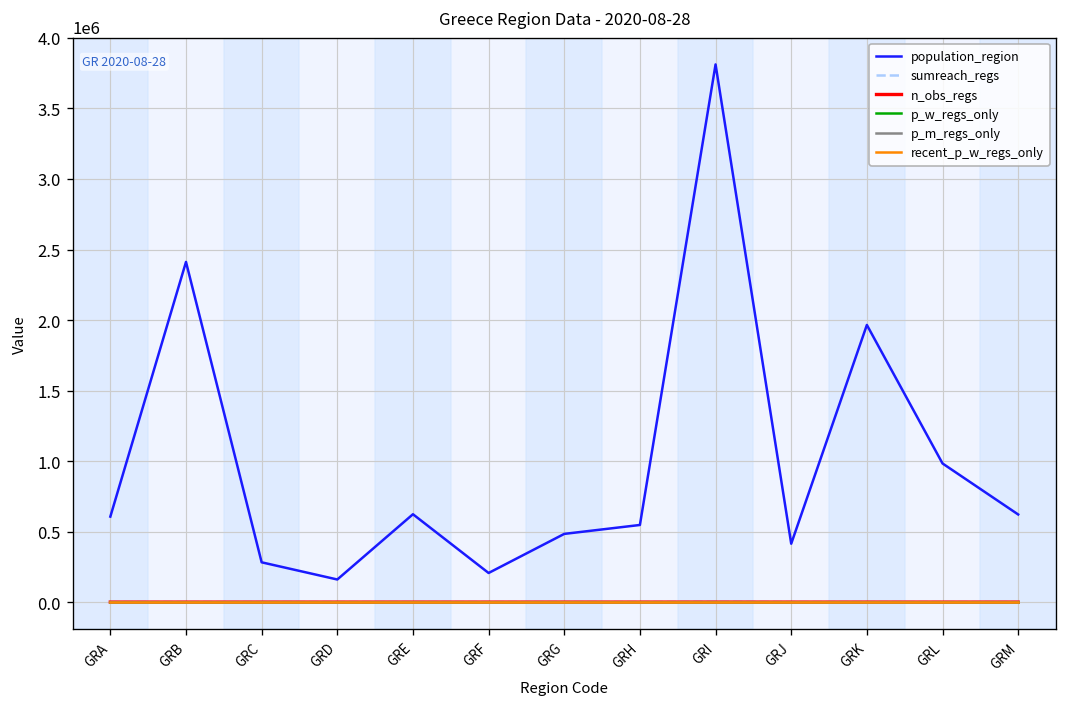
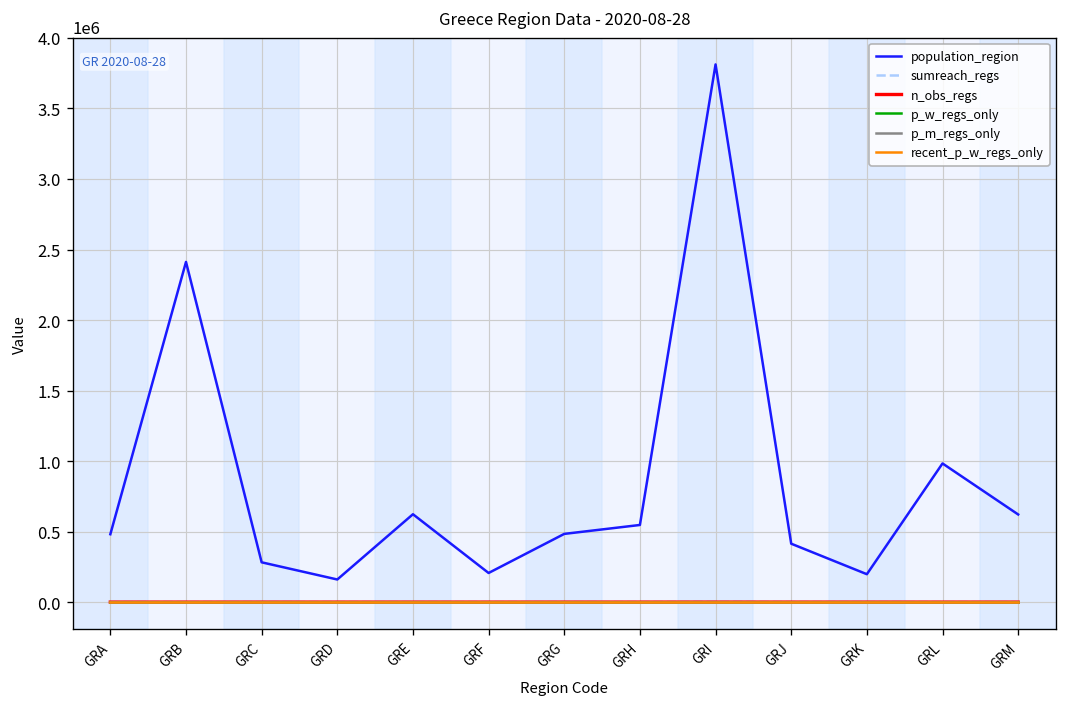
population_region, GRA: 610000 -> 480000
population_region, GRK: 1970000 -> 200000
